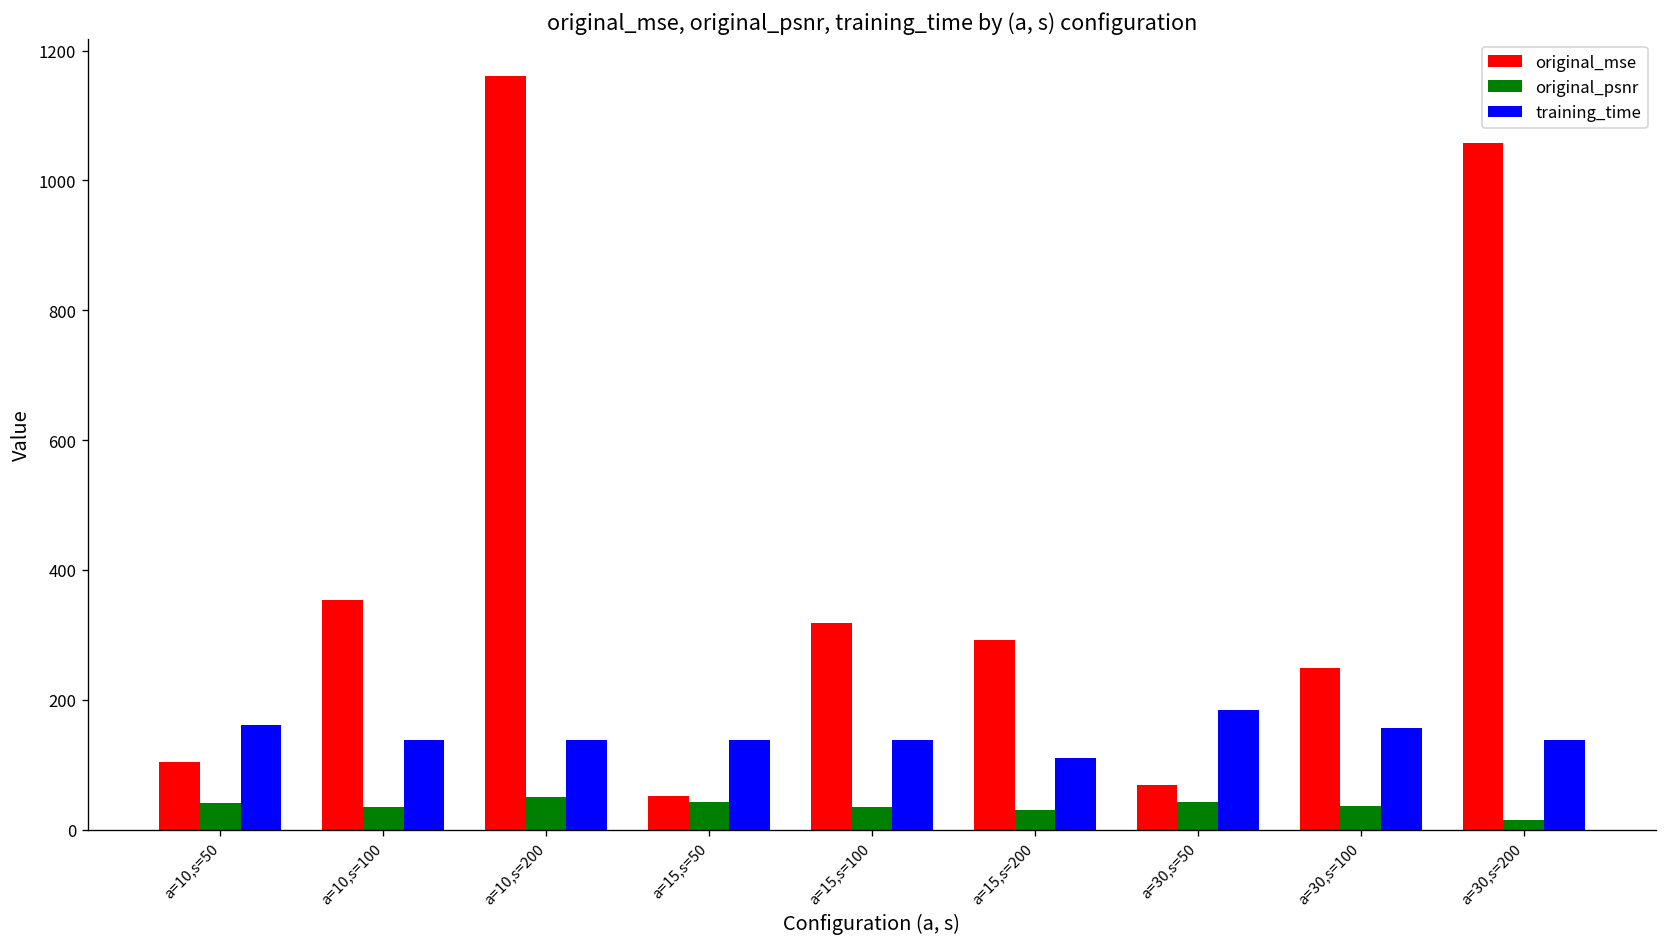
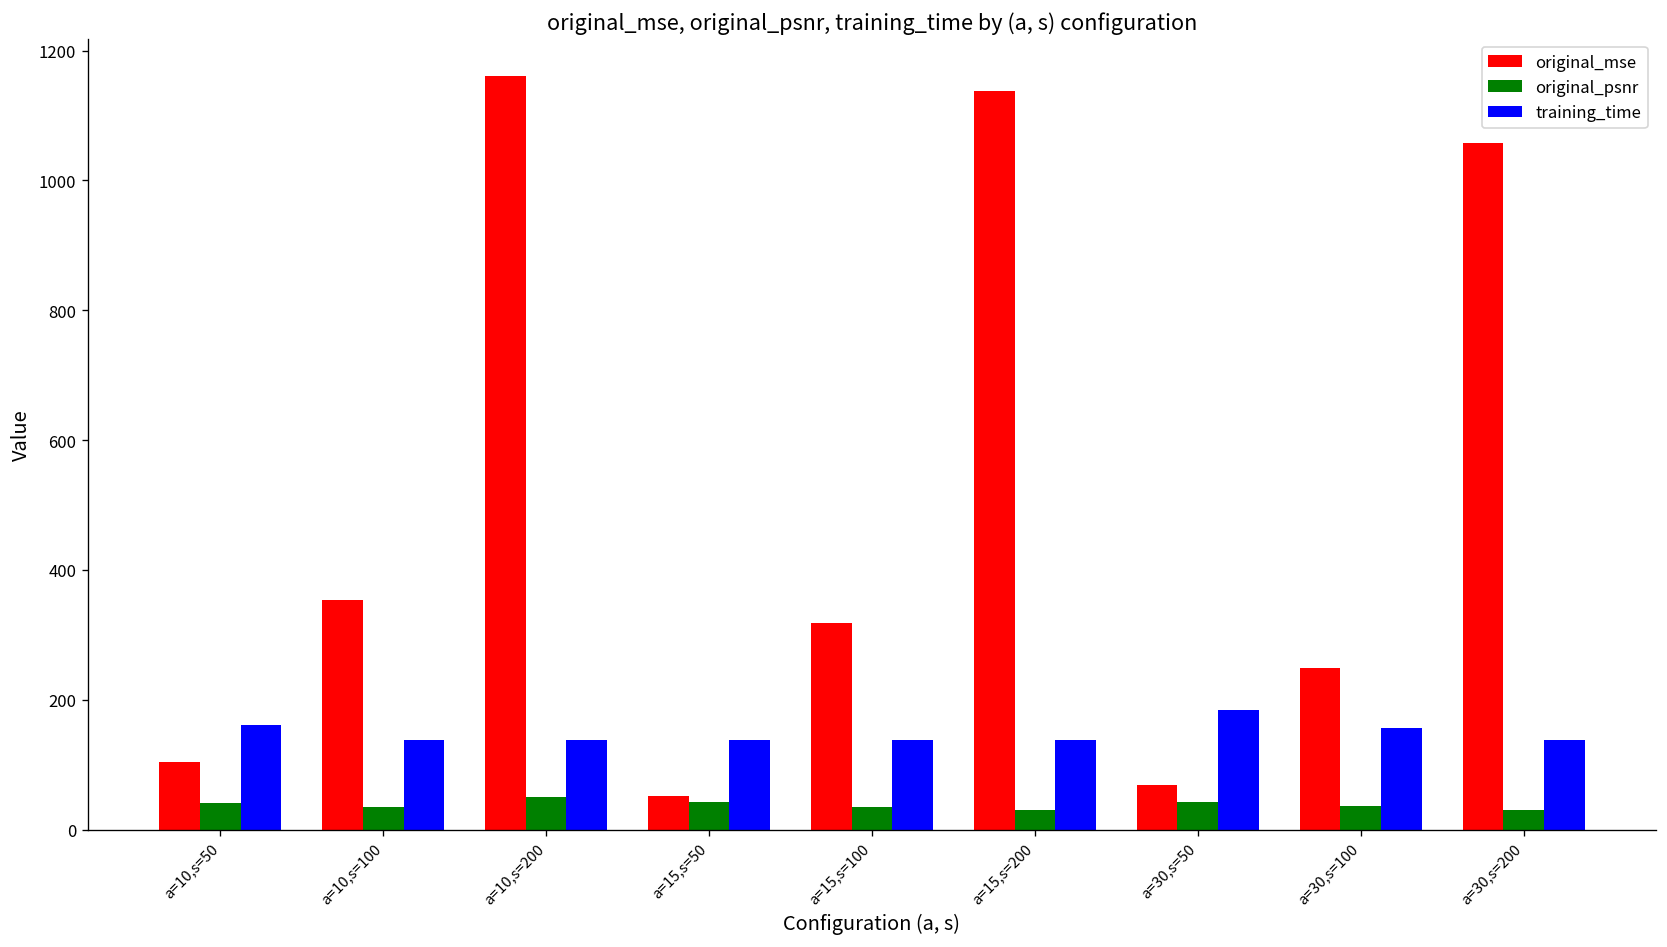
original_mse, a=15,s=200: 290 -> 1140
training_time, a=15,s=200: 110 -> 140
original_psnr, a=30,s=200: 10 -> 30
